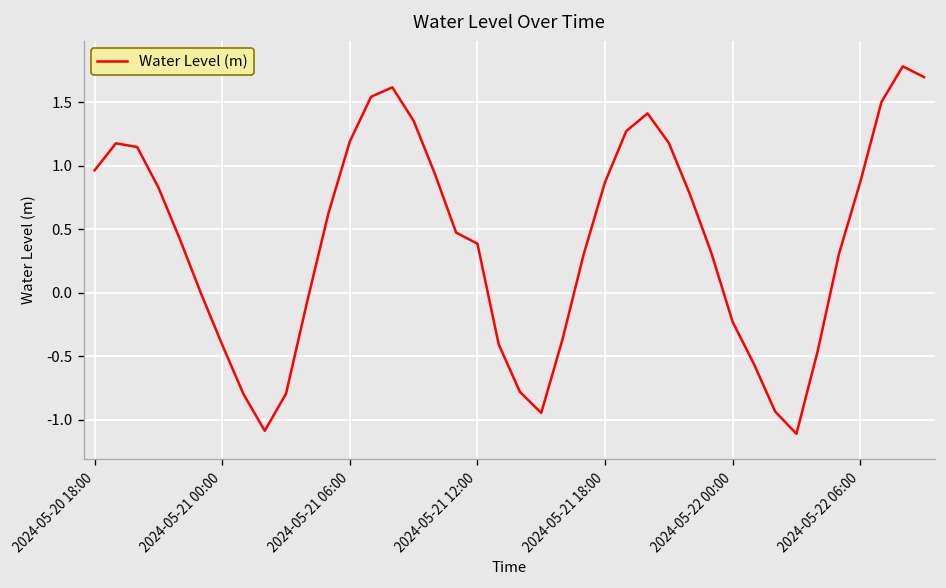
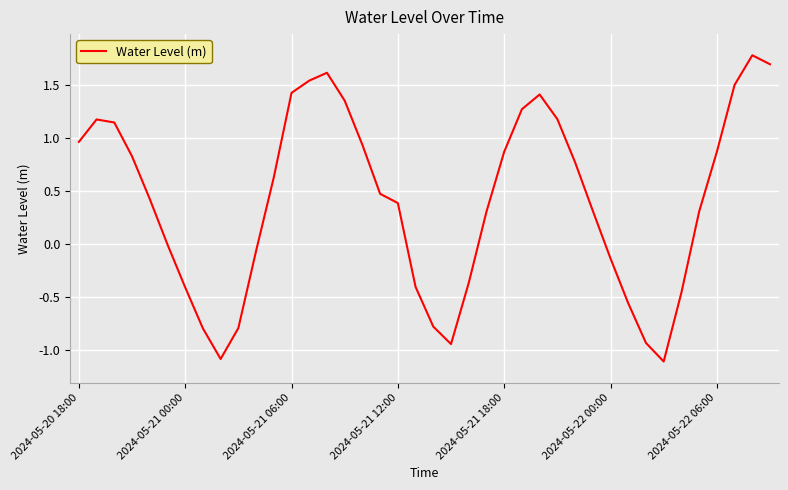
2024-05-21 06:00: 1.19 -> 1.43
2024-05-22 00:00: -0.23 -> -0.14
